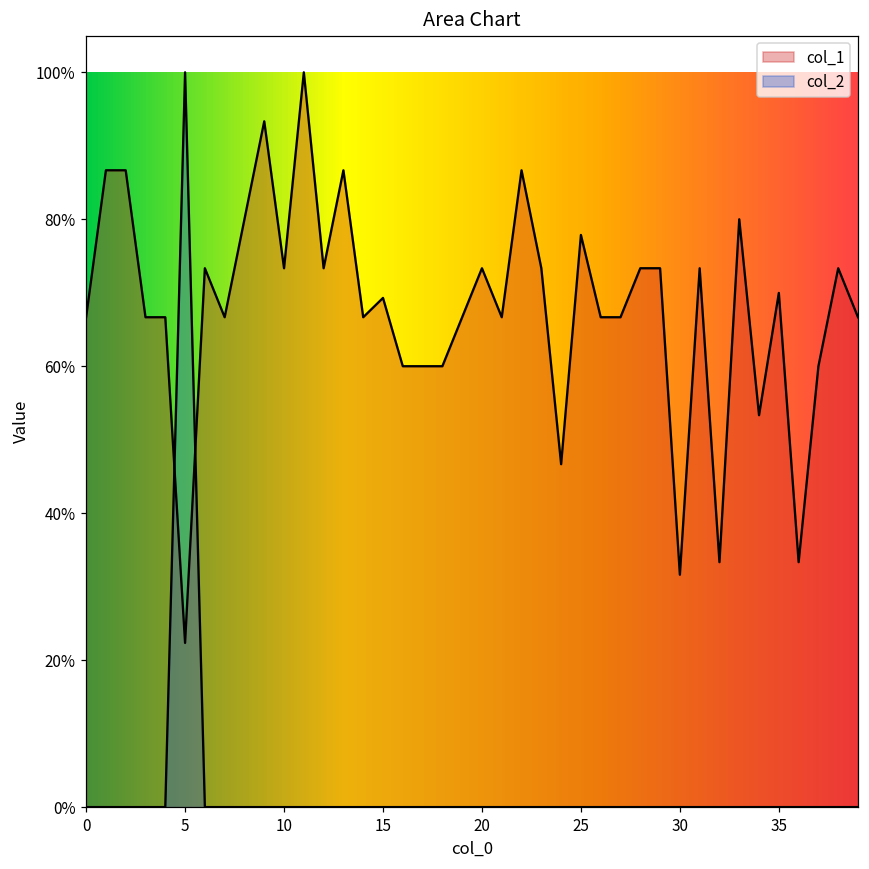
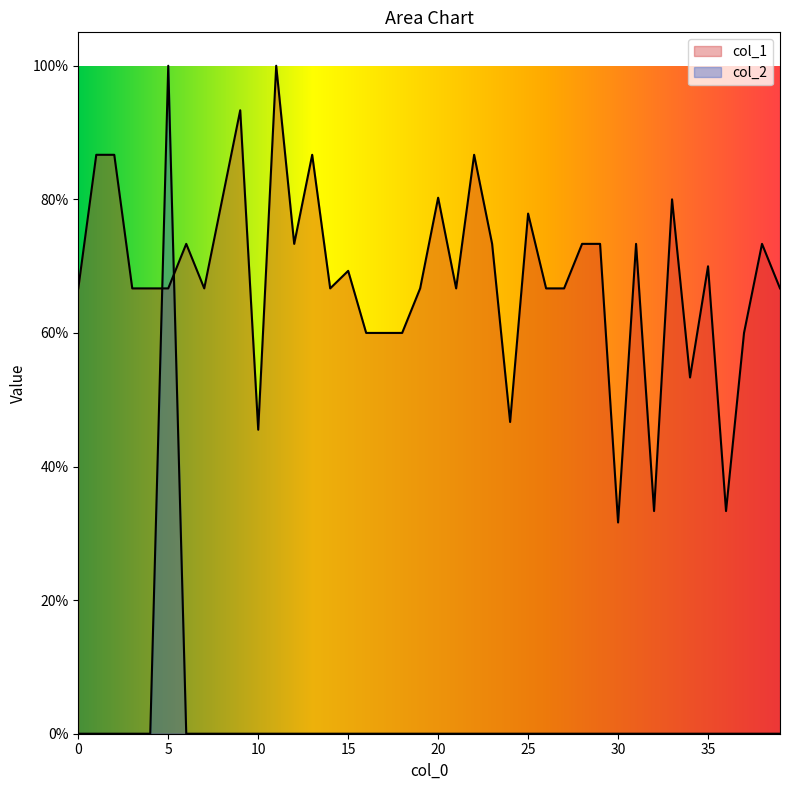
col_1, 5: 22% -> 67%
col_1, 10: 73% -> 46%
col_1, 20: 73% -> 80%
